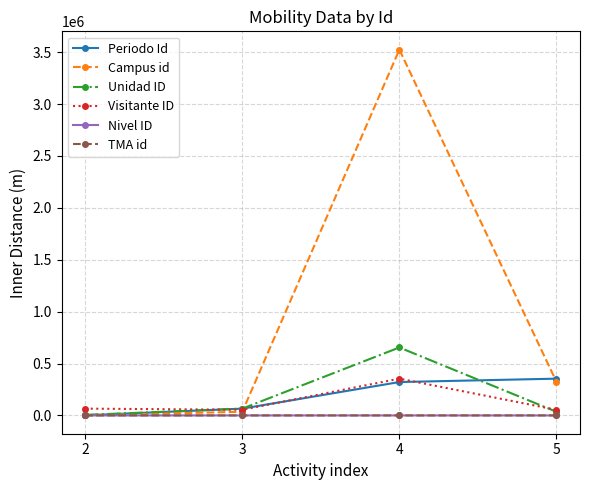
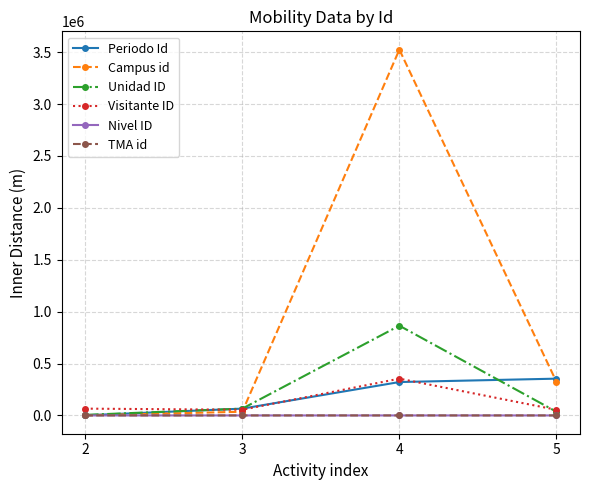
Unidad ID, 4: 650000 -> 860000
